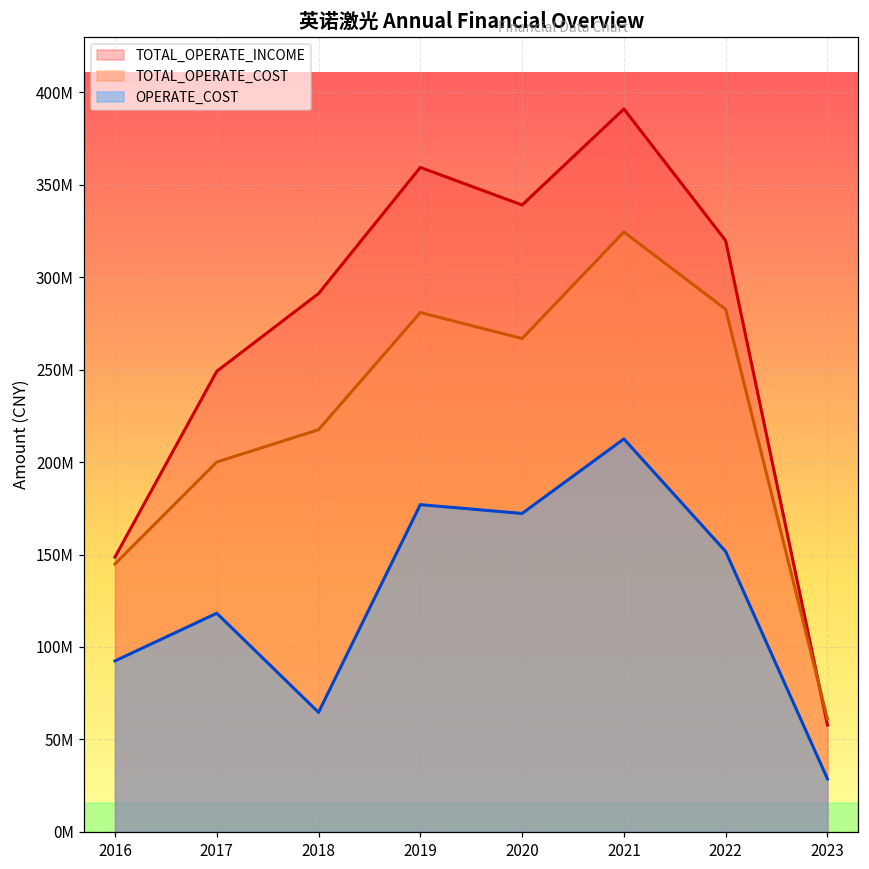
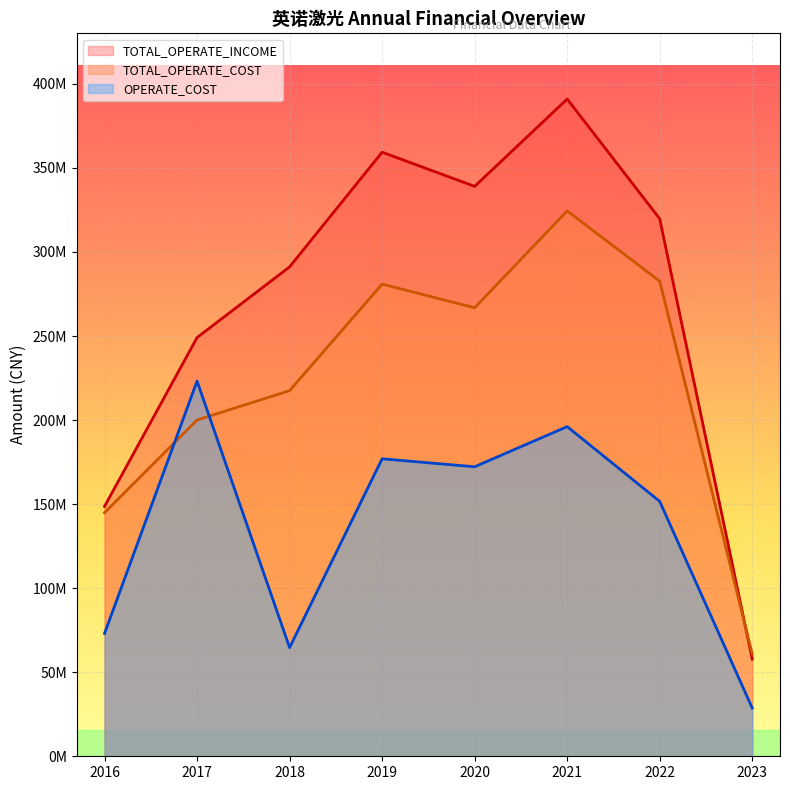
OPERATE_COST, 2016: 92000000 -> 73000000
OPERATE_COST, 2017: 118000000 -> 223000000
OPERATE_COST, 2021: 213000000 -> 196000000
